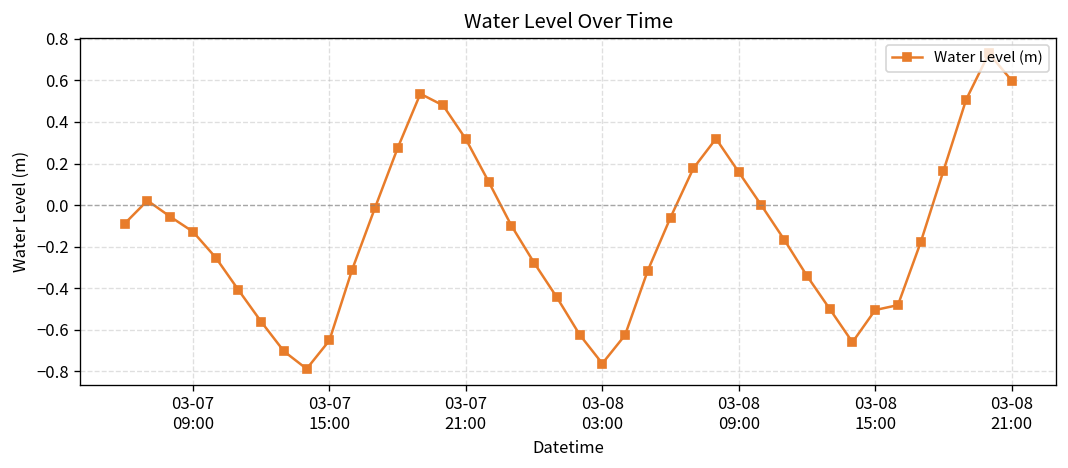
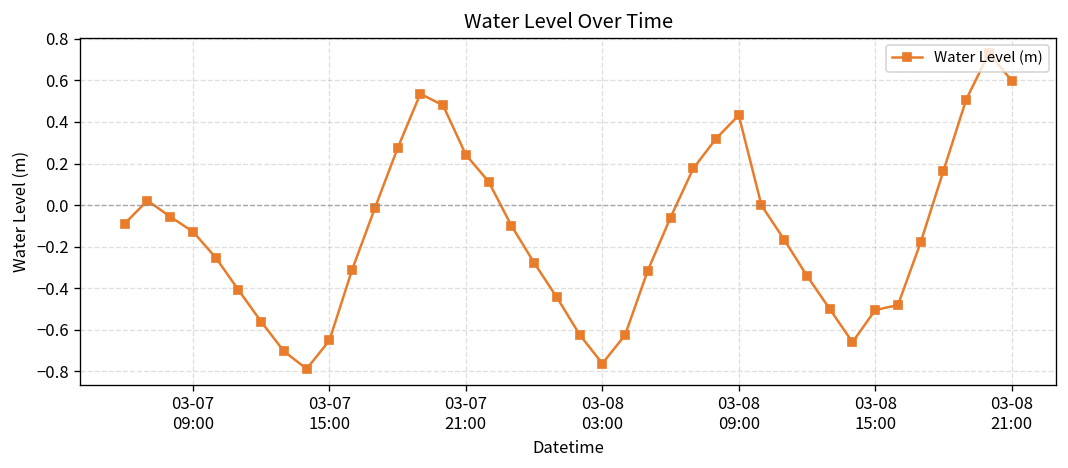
03-07 21:00: 0.32 -> 0.24
03-08 09:00: 0.16 -> 0.43
